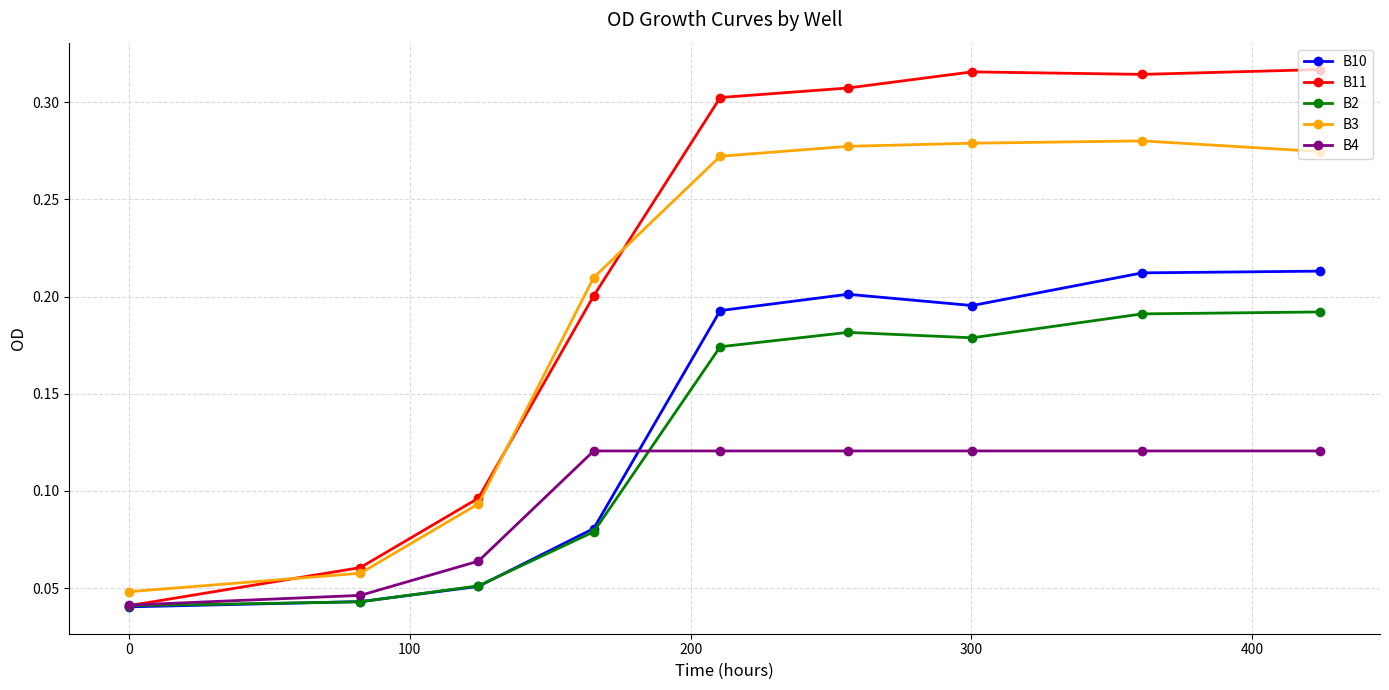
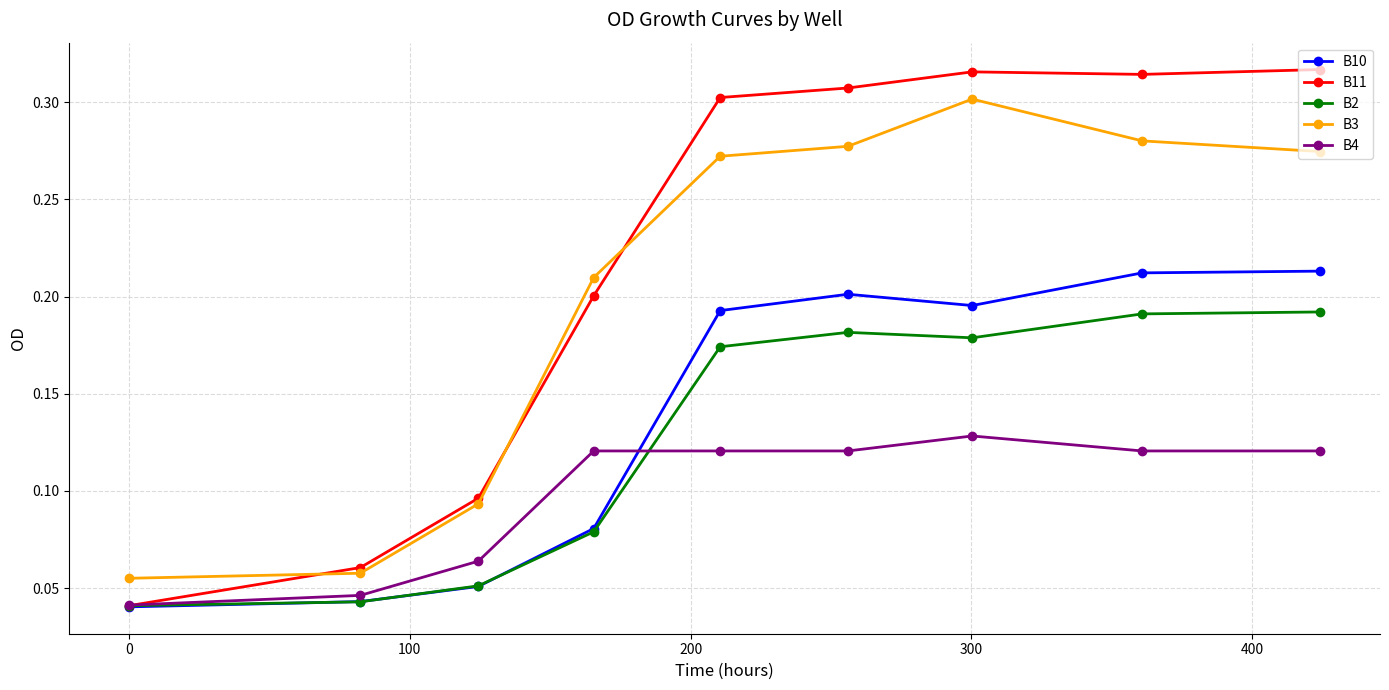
B3, 0: 0.048 -> 0.055
B3, 300: 0.279 -> 0.302
B4, 300: 0.121 -> 0.128
